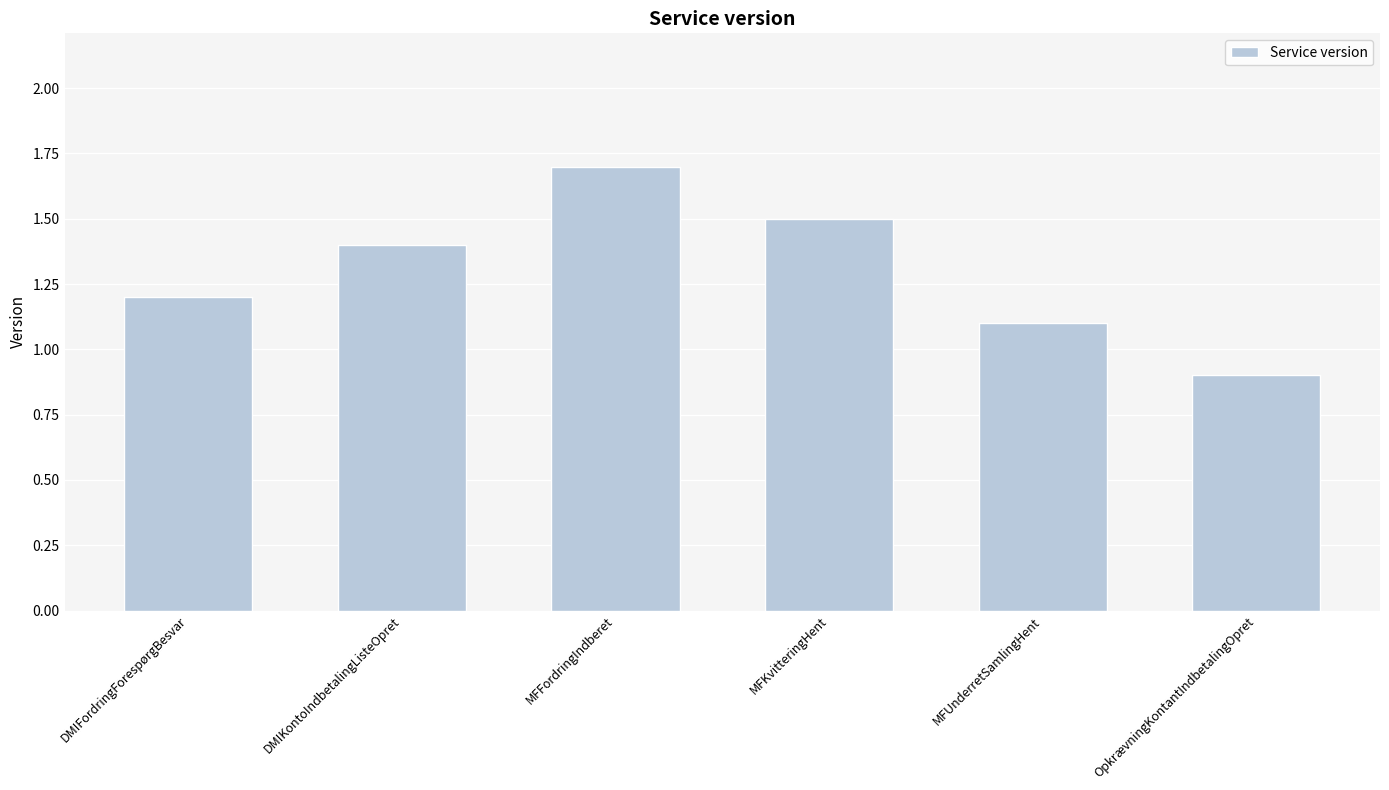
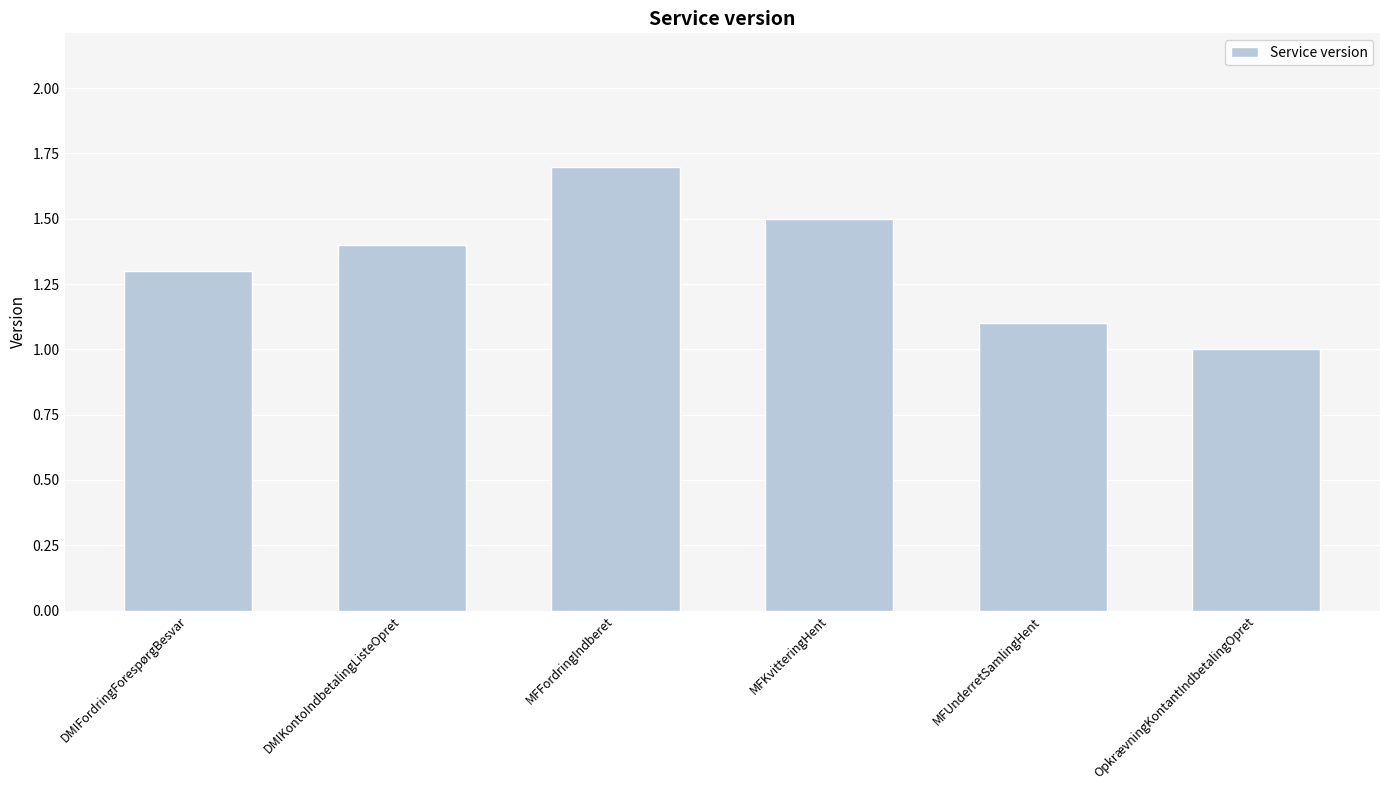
DMIFordringForespørgBesvar: 1.2 -> 1.3
OpkrævningKontantIndbetalingOpret: 0.9 -> 1.0
